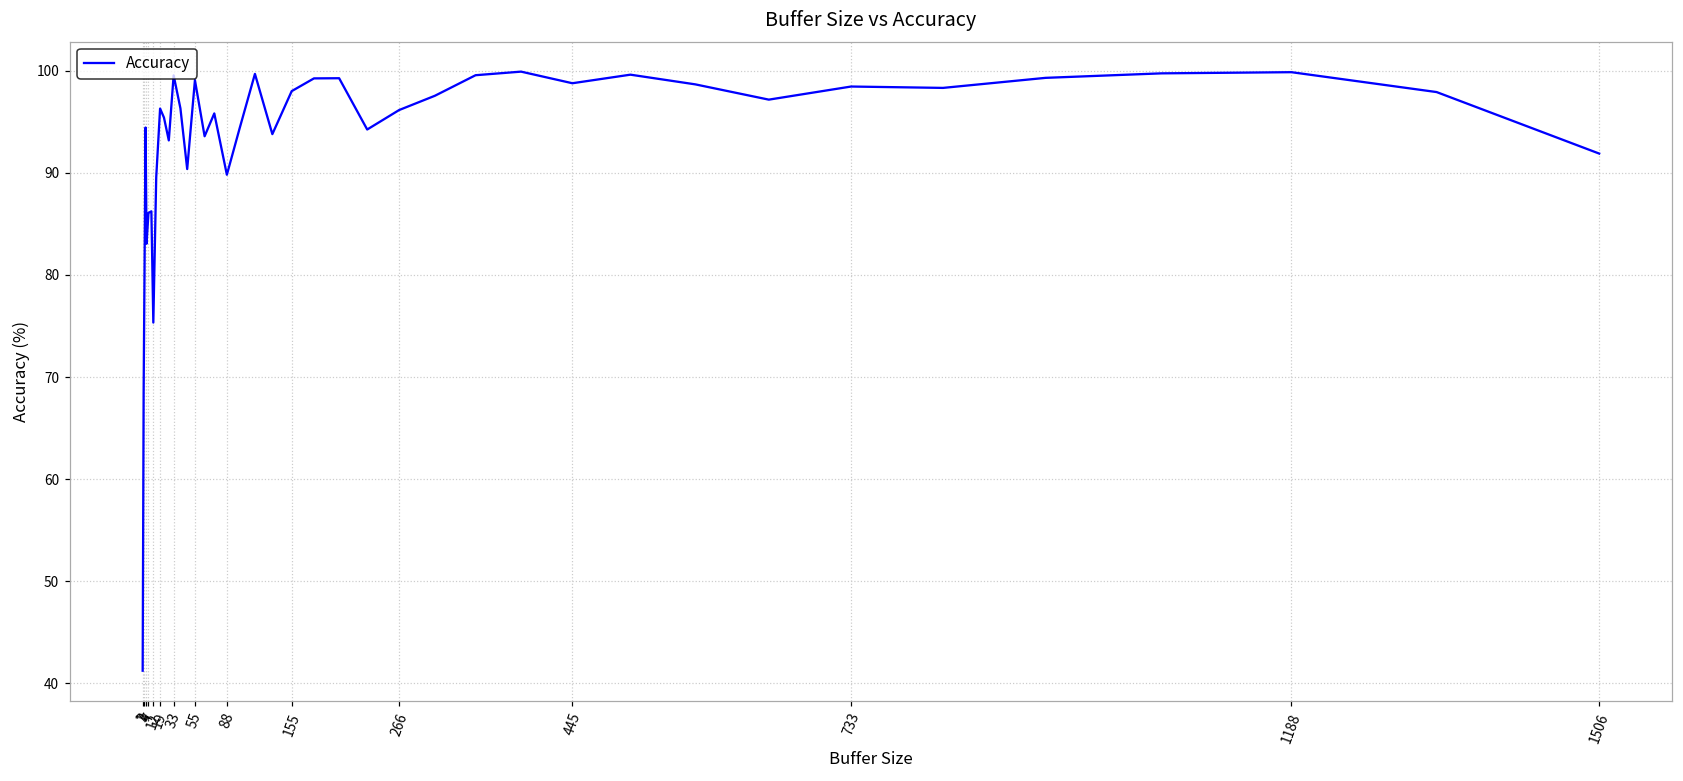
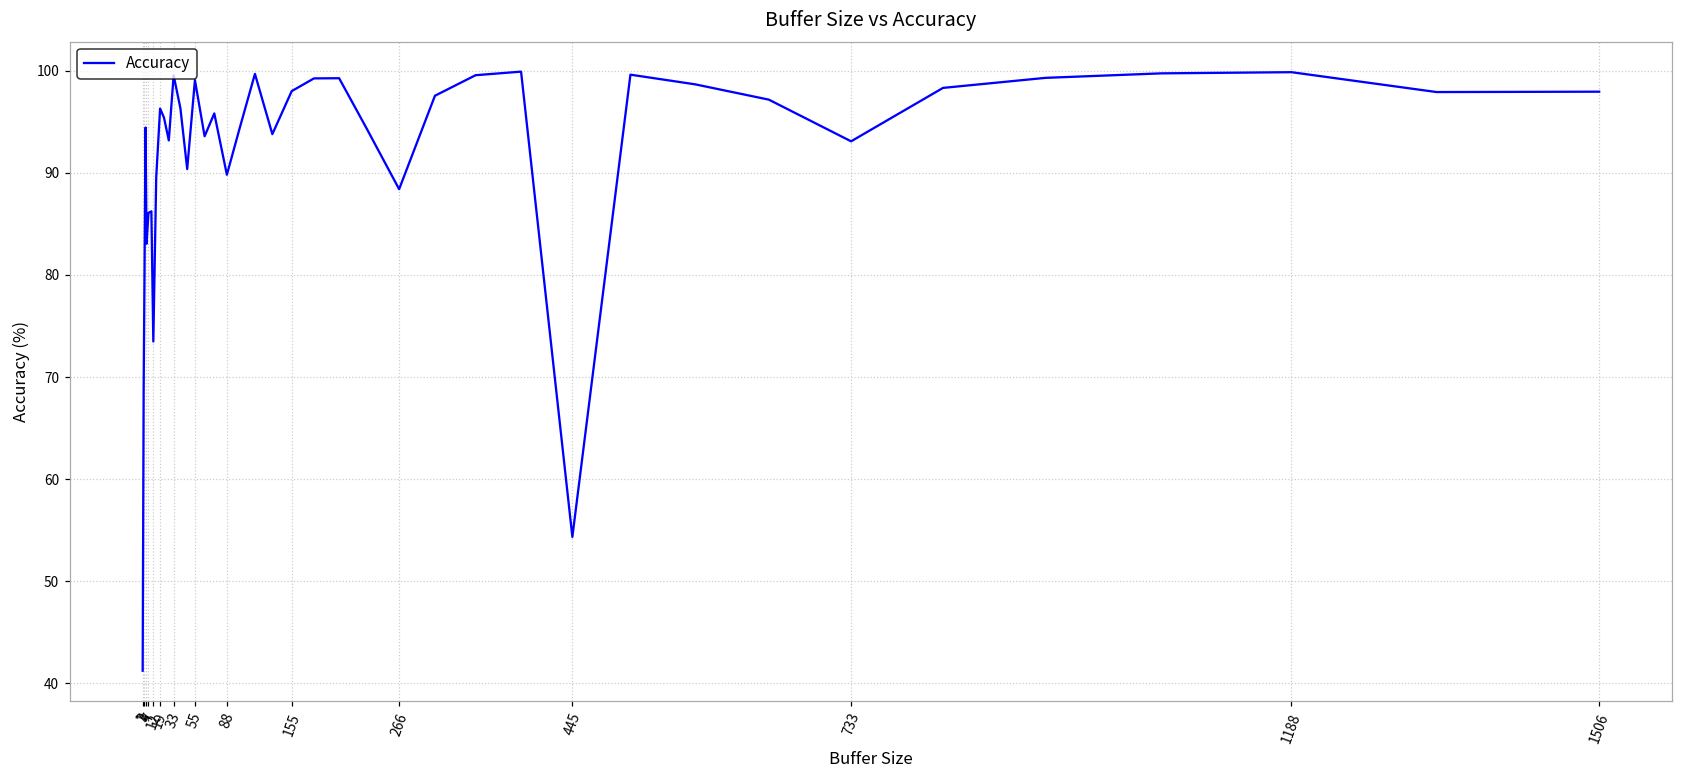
12: 75 -> 73
266: 96 -> 88
445: 99 -> 54
733: 98 -> 93
1506: 92 -> 98
